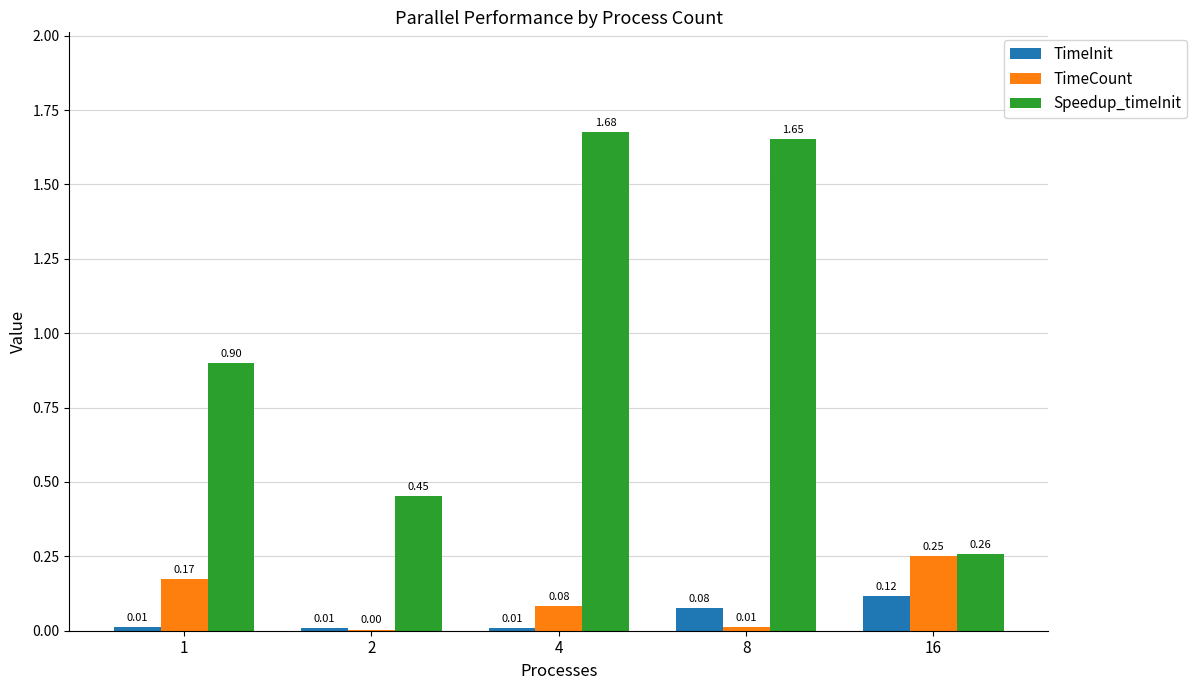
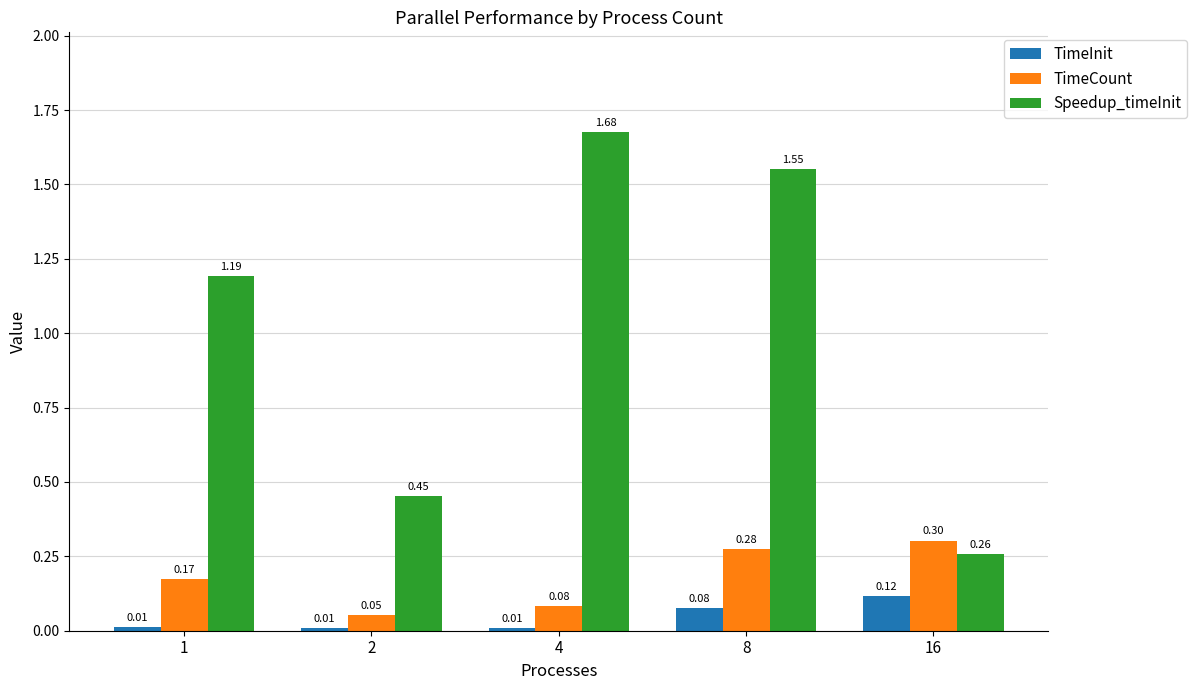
Speedup_timeInit, 1: 0.90 -> 1.19
TimeCount, 2: 0.00 -> 0.05
TimeCount, 8: 0.01 -> 0.28
Speedup_timeInit, 8: 1.65 -> 1.55
TimeCount, 16: 0.25 -> 0.30
